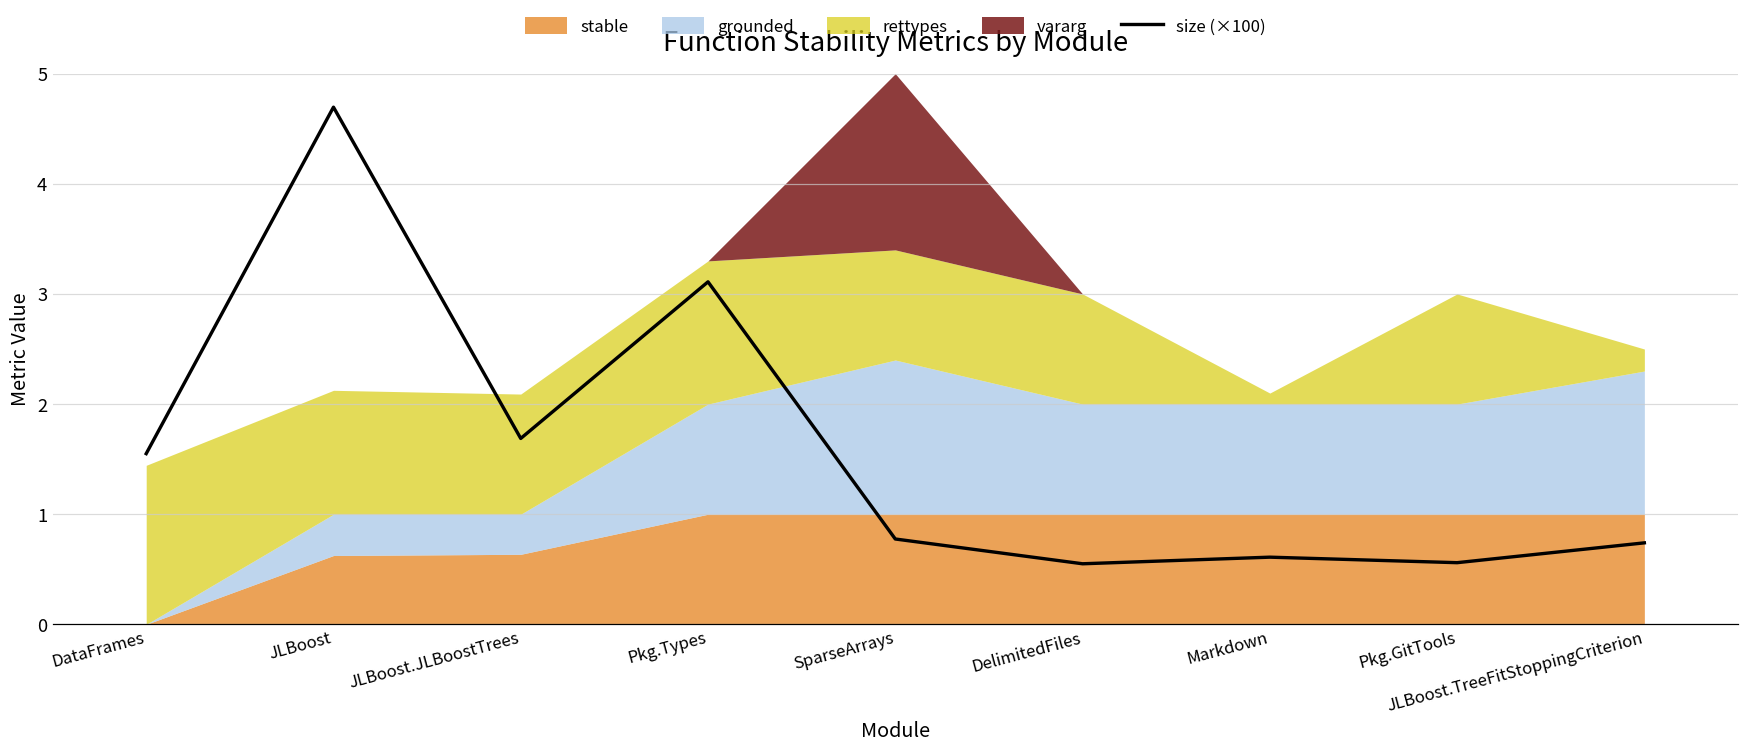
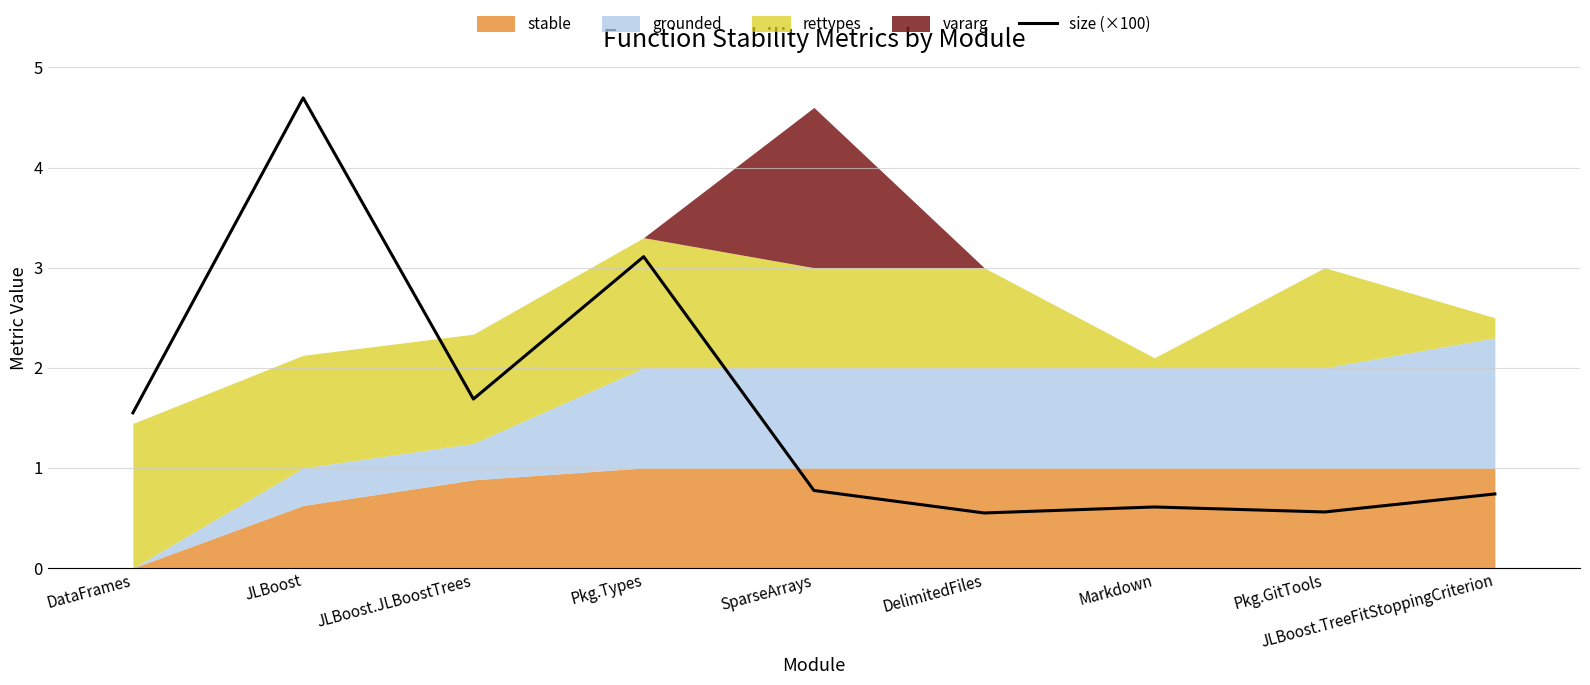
stable, JLBoost.JLBoostTrees: 0.64 -> 0.88
grounded, SparseArrays: 1.4 -> 1.0
